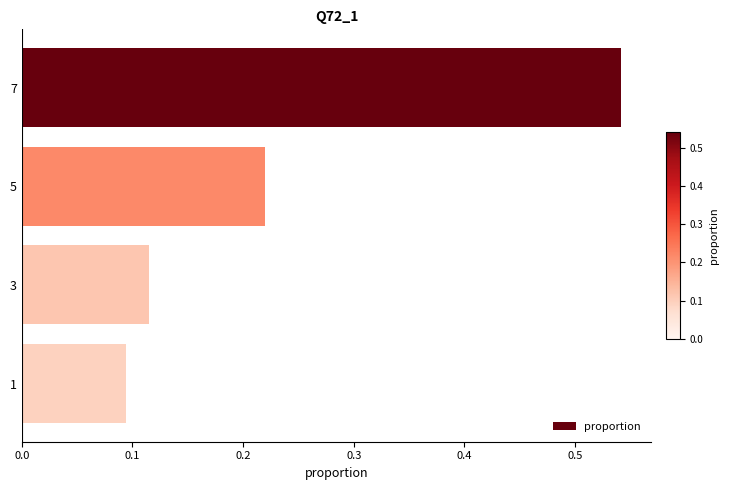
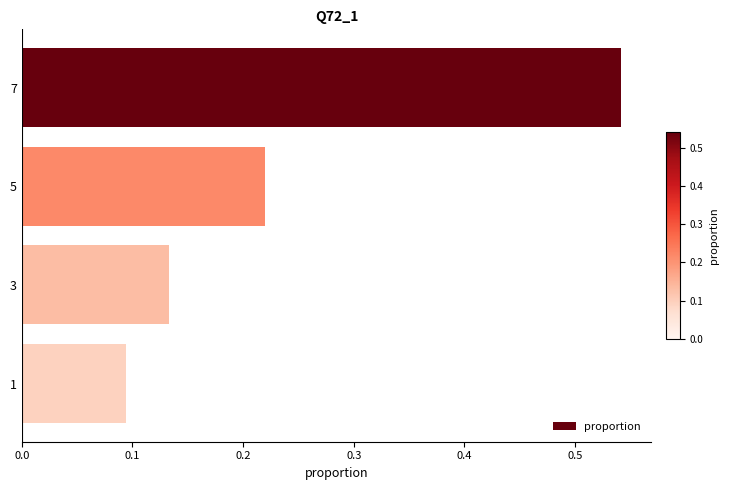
3: 0.115 -> 0.133
